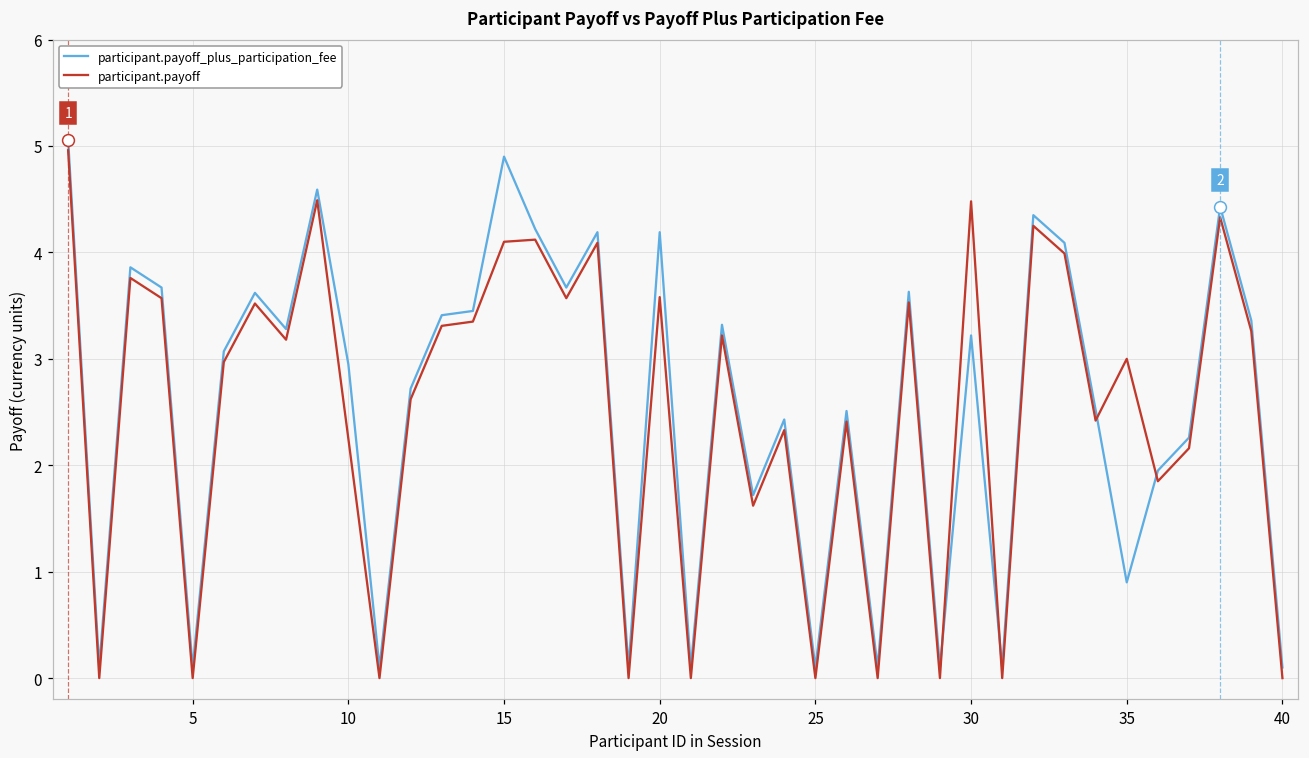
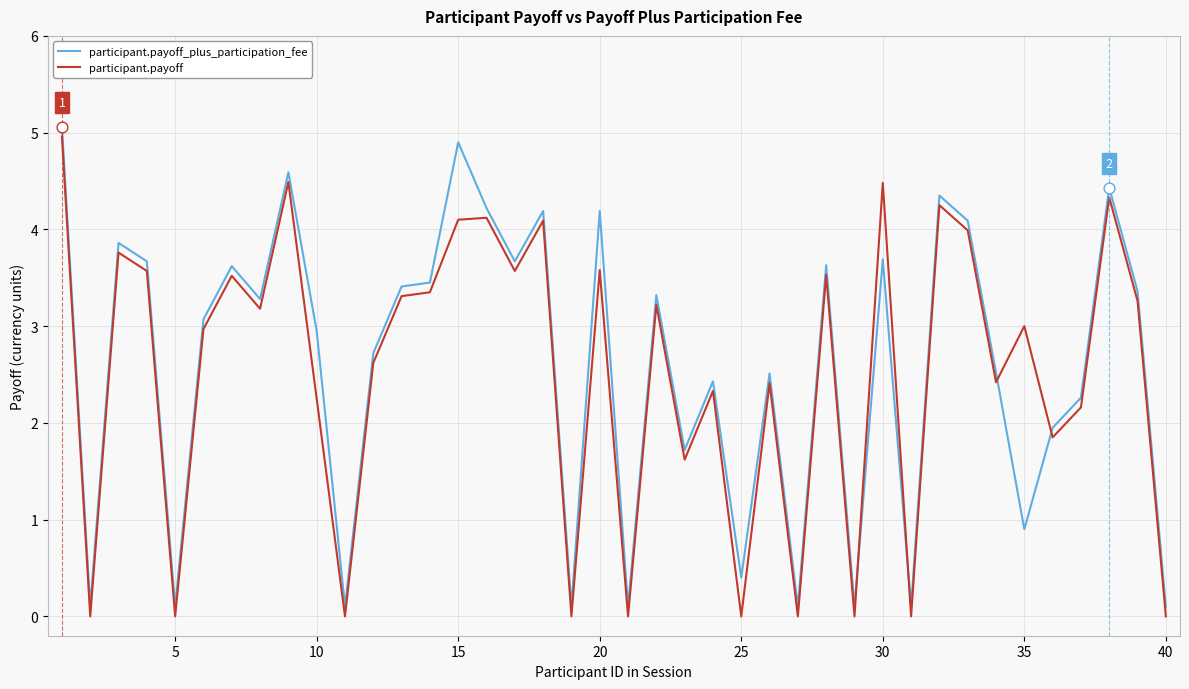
participant.payoff_plus_participation_fee, 25: 0.1 -> 0.4
participant.payoff_plus_participation_fee, 30: 3.2 -> 3.7
